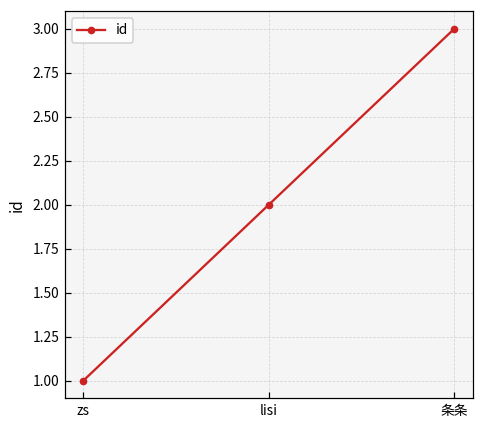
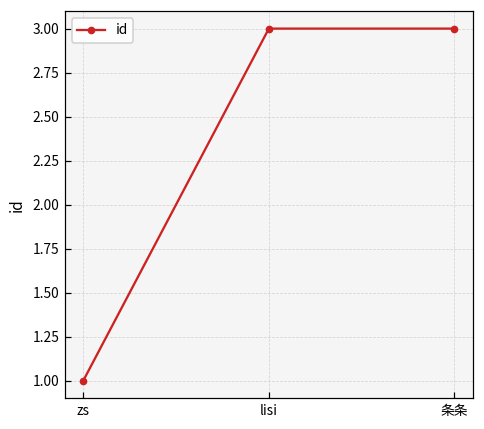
lisi: 2 -> 3
